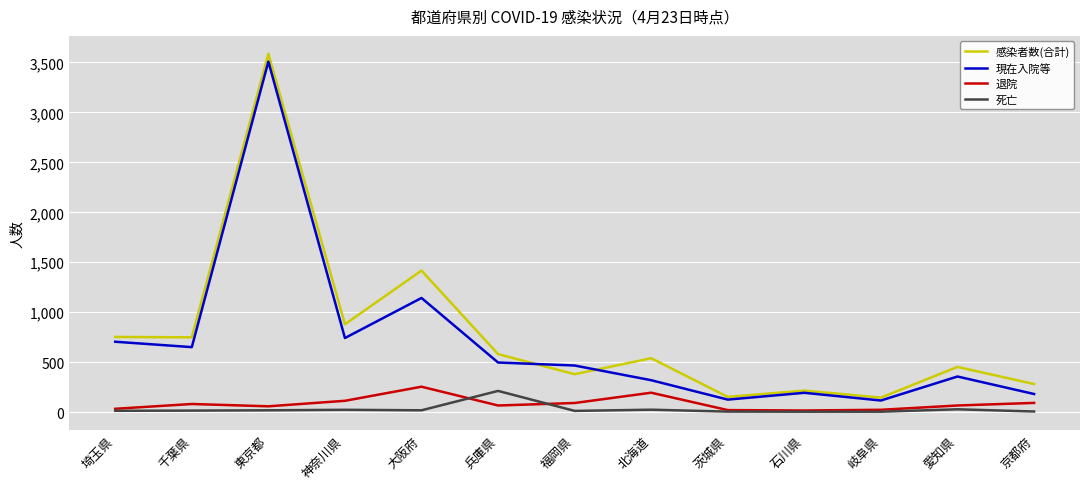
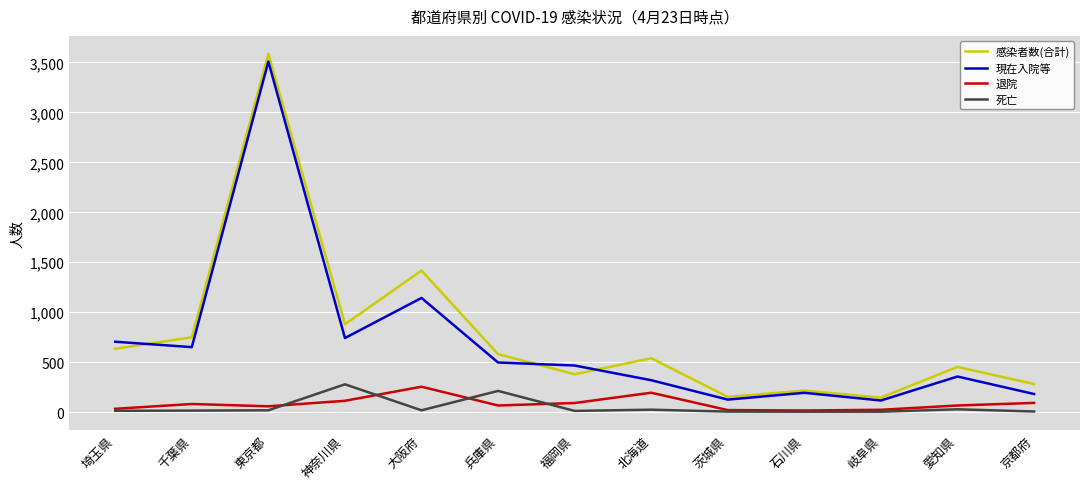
感染者数(合計), 埼玉県: 800 -> 600
死亡, 神奈川県: 0 -> 300
